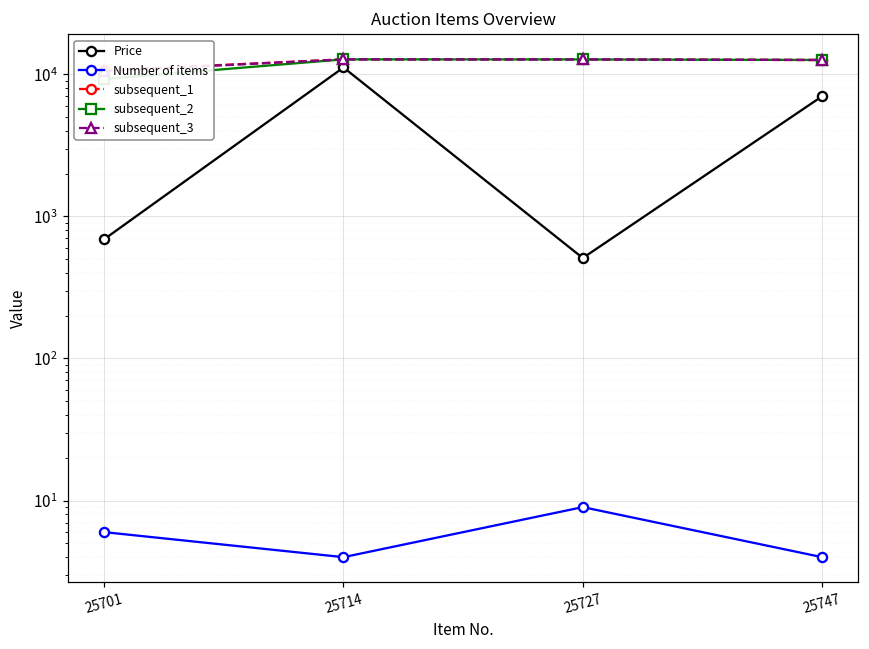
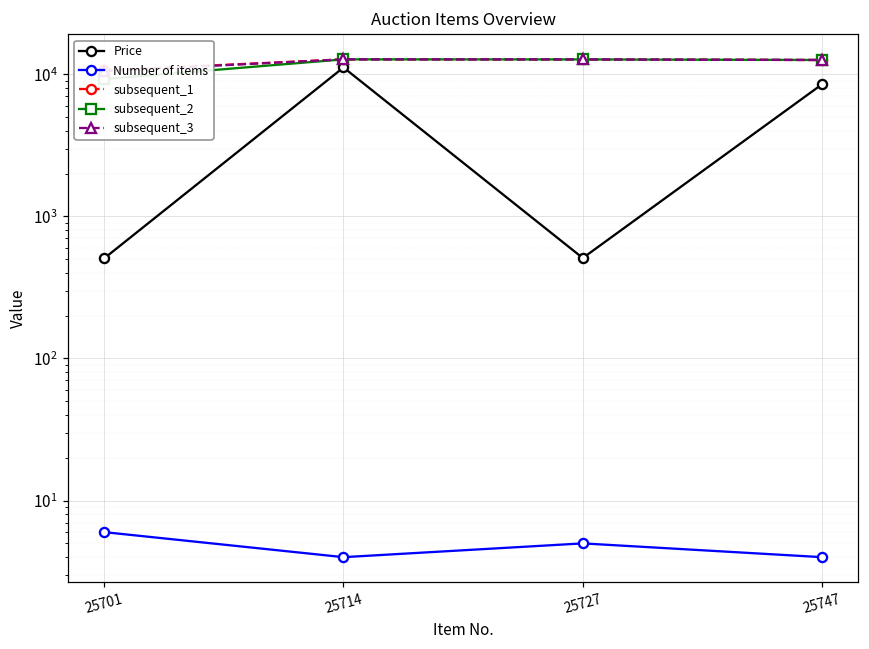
Price, 25701: 700 -> 510
Number of items, 25727: 9 -> 5
Price, 25747: 7000 -> 9000
